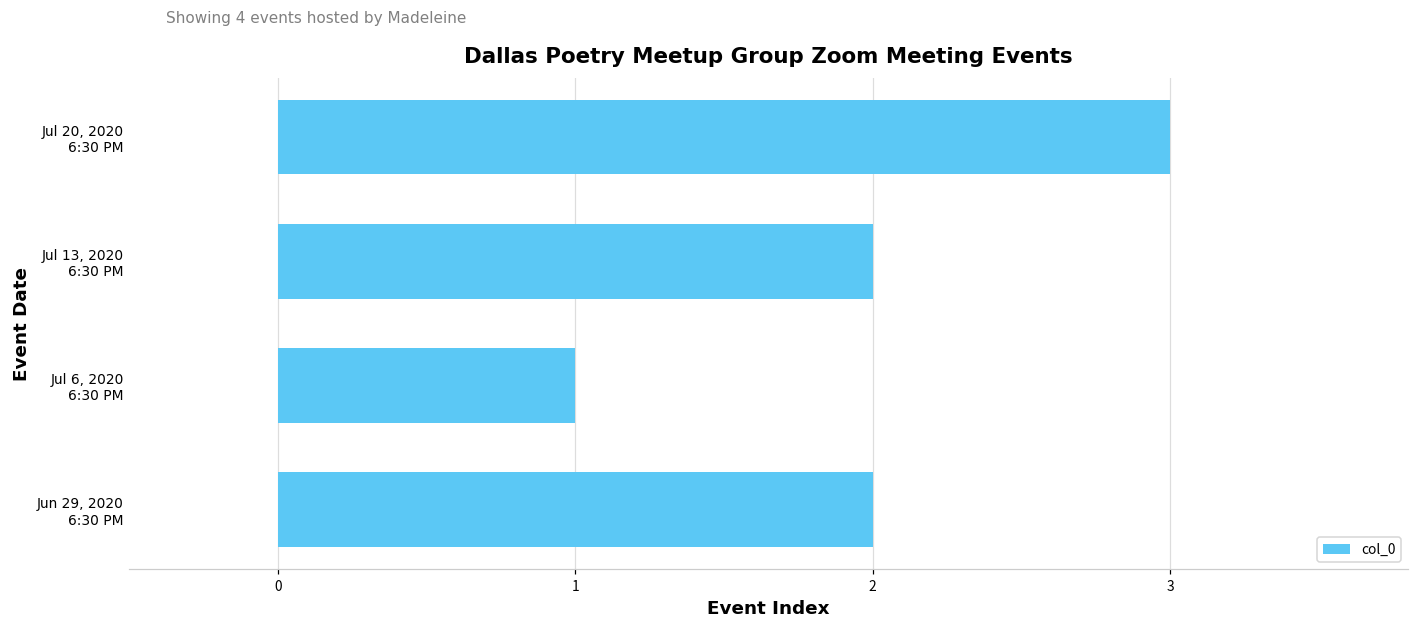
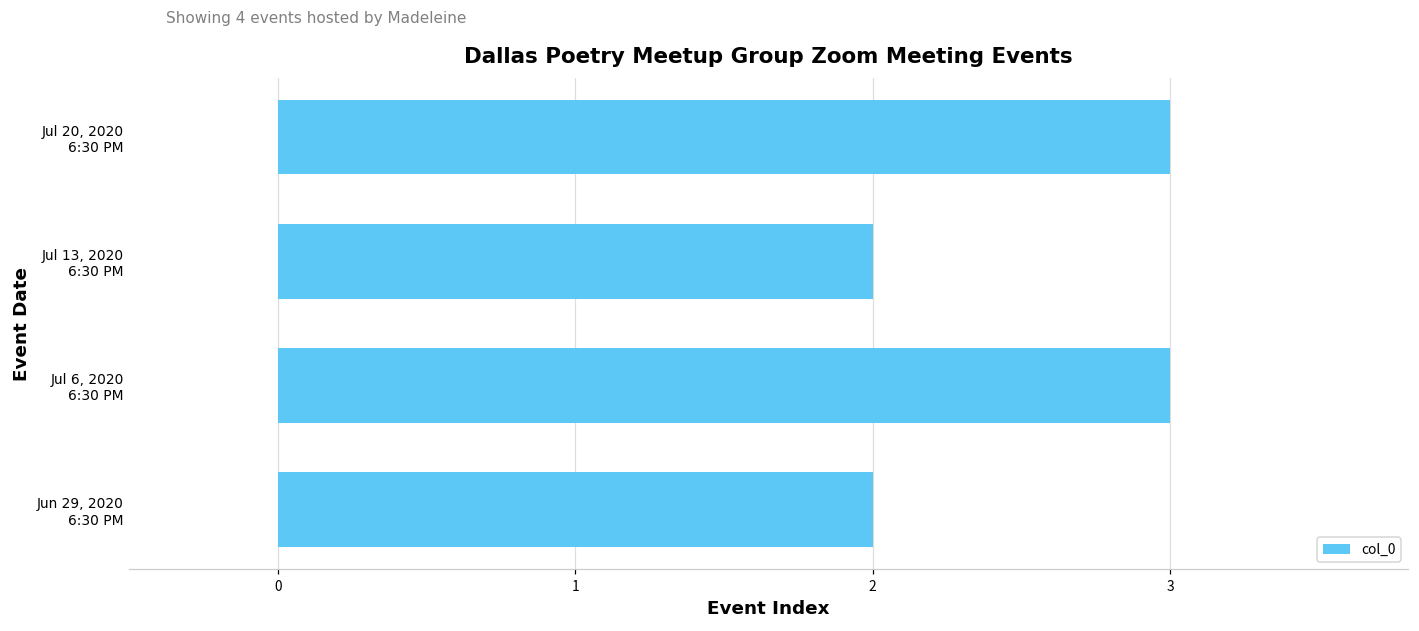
Jul 6, 2020 6:30 PM: 1 -> 3
